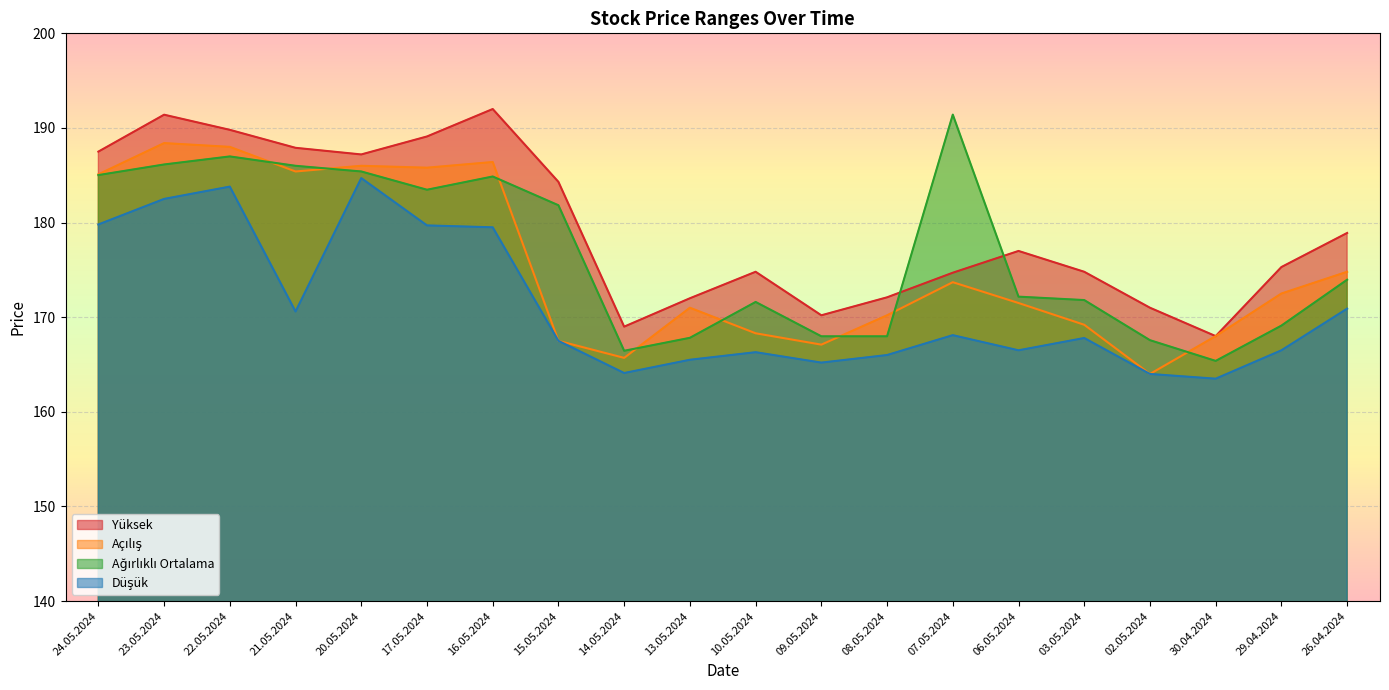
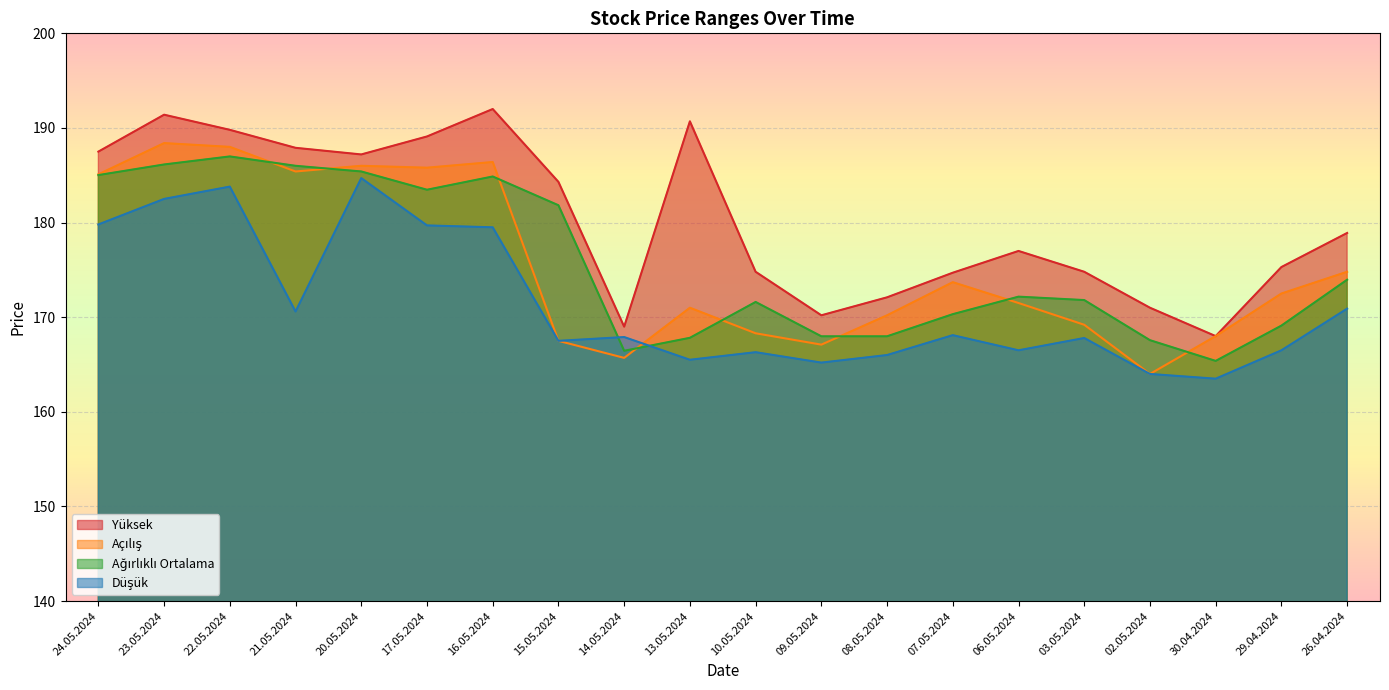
Düşük, 14.05.2024: 164 -> 168
Yüksek, 13.05.2024: 172 -> 191
Ağırlıklı Ortalama, 07.05.2024: 191 -> 170
